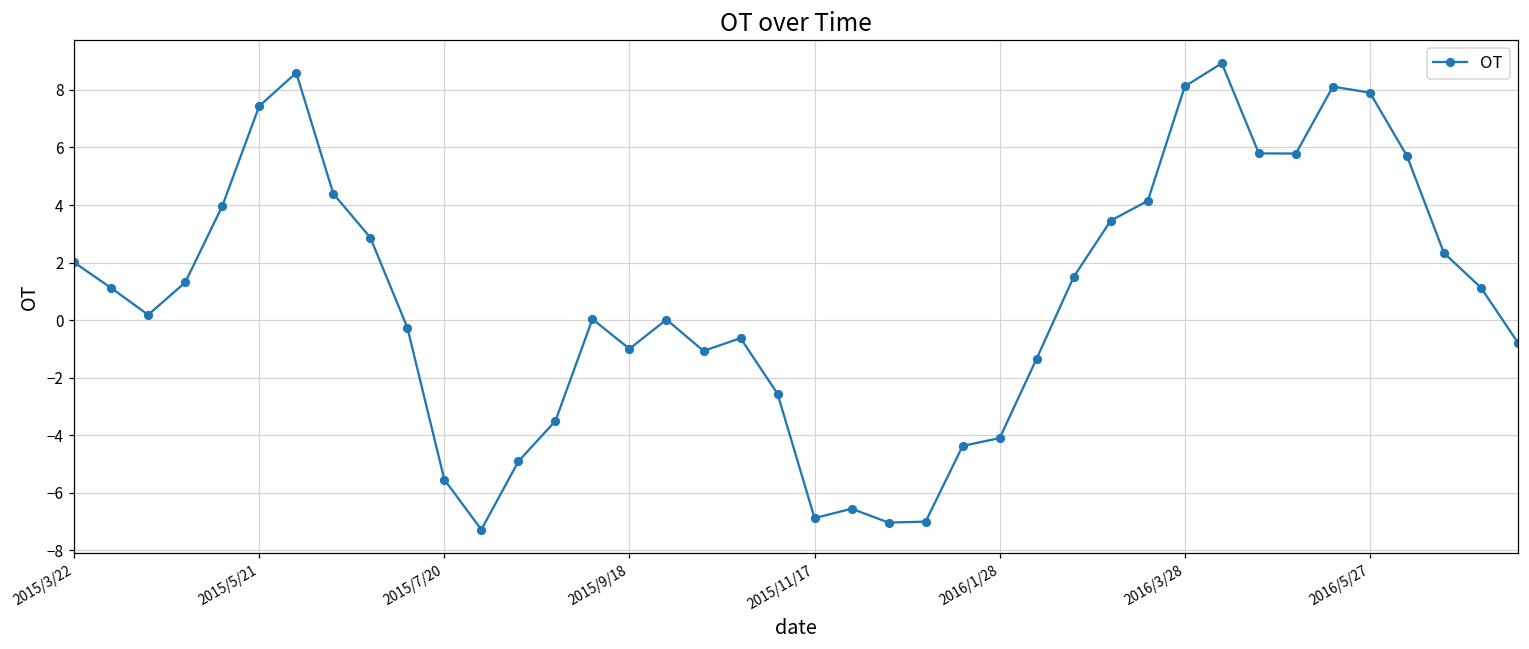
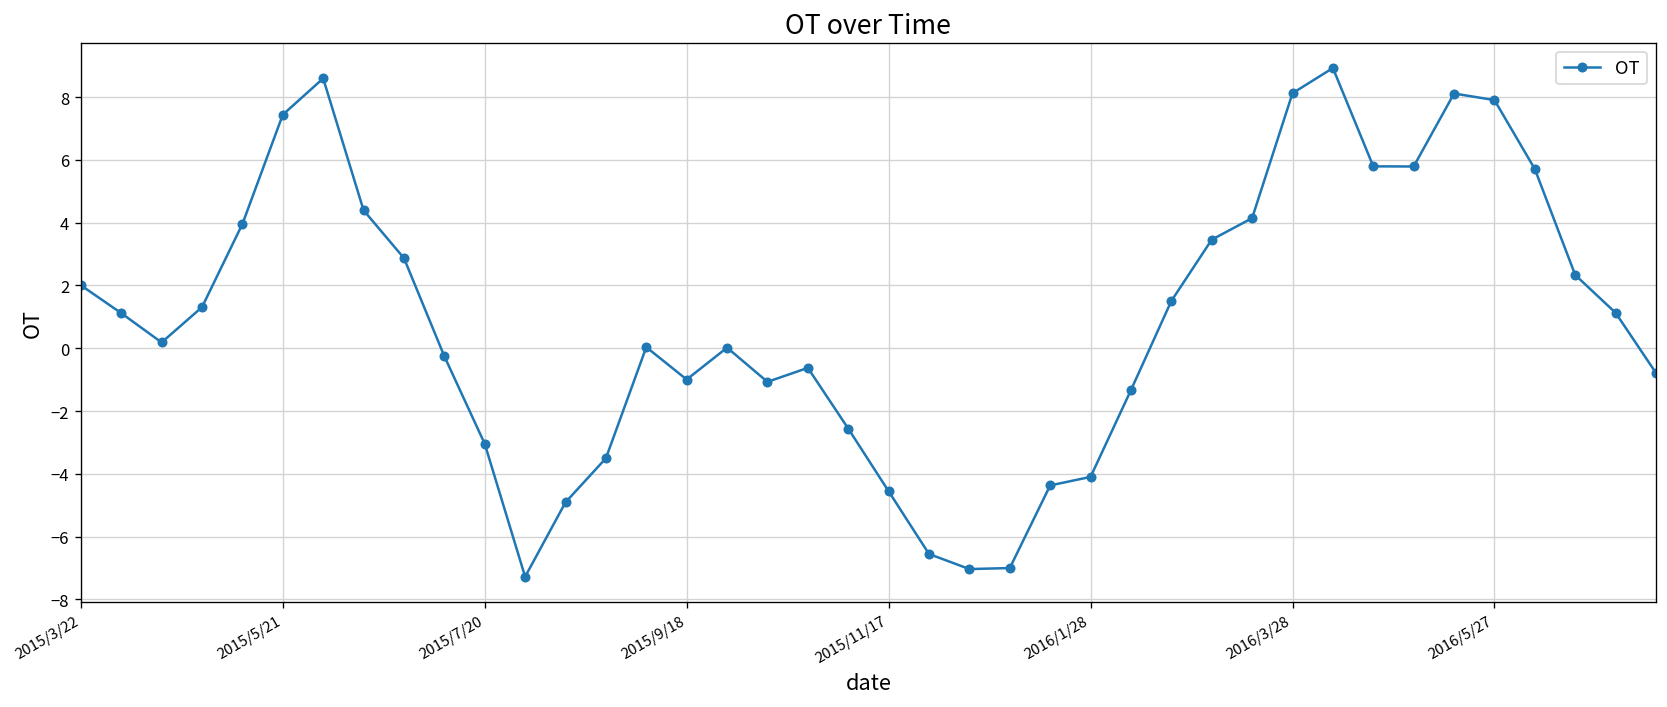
2015/7/20: -5.5 -> -3.0
2015/11/17: -6.9 -> -4.6
